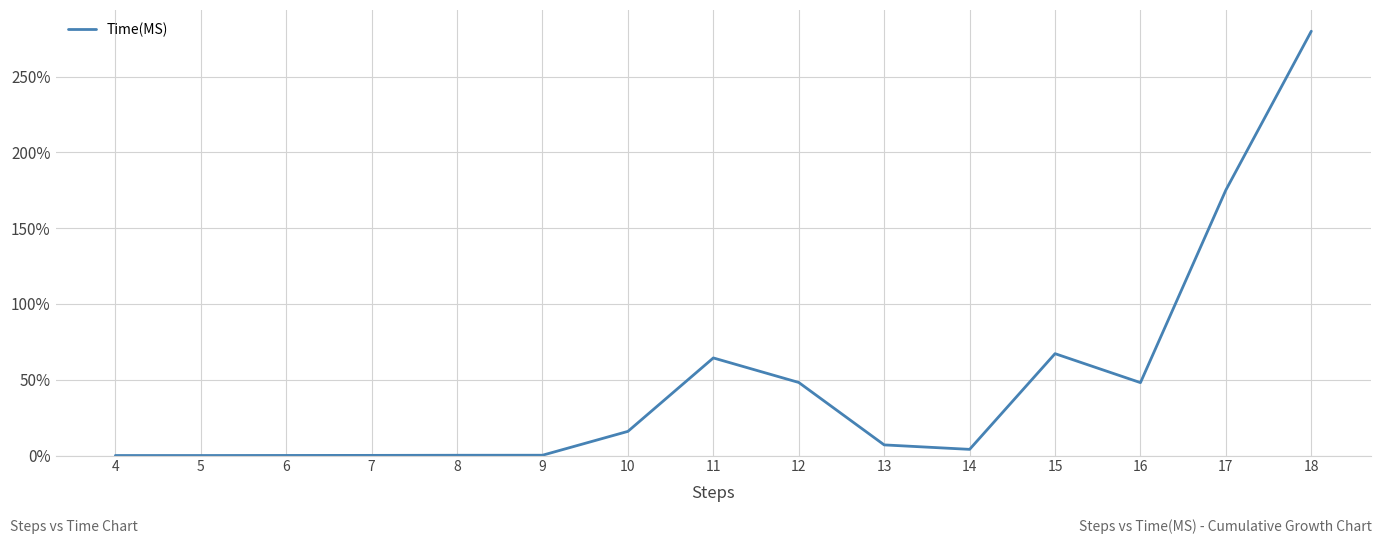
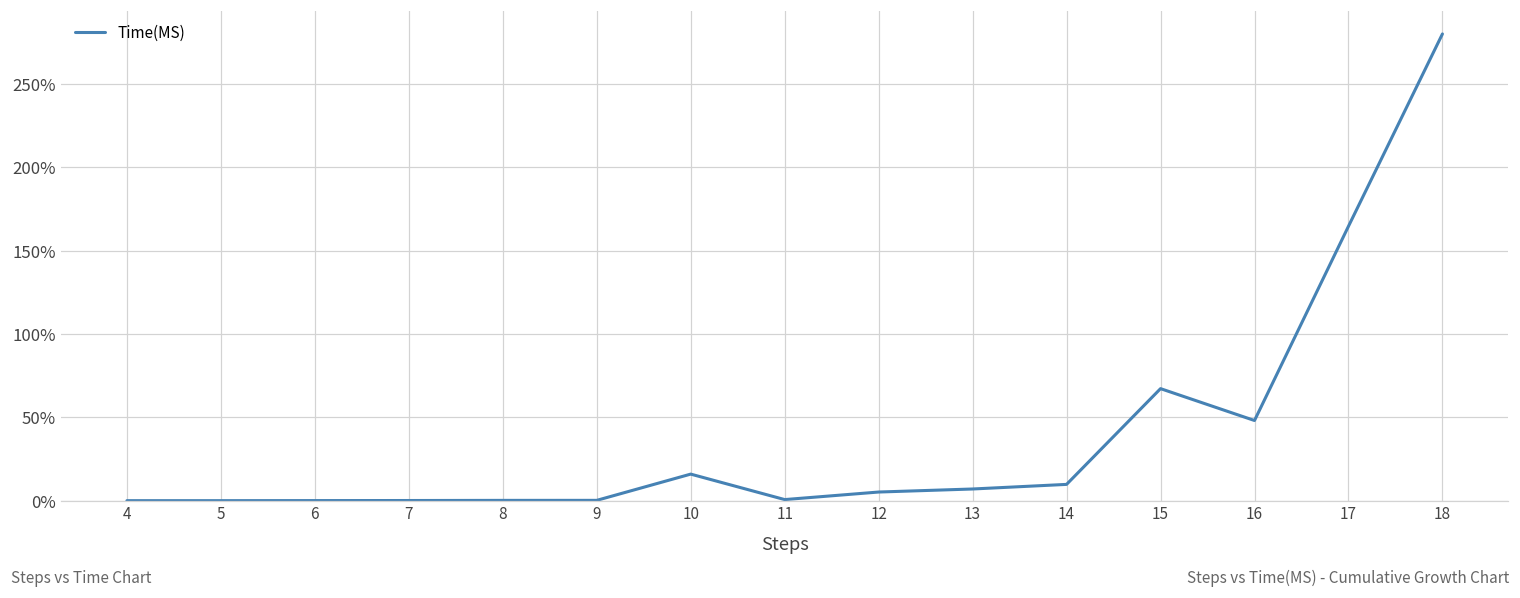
11: 64% -> 1%
12: 48% -> 5%
14: 4% -> 10%
17: 175% -> 165%
